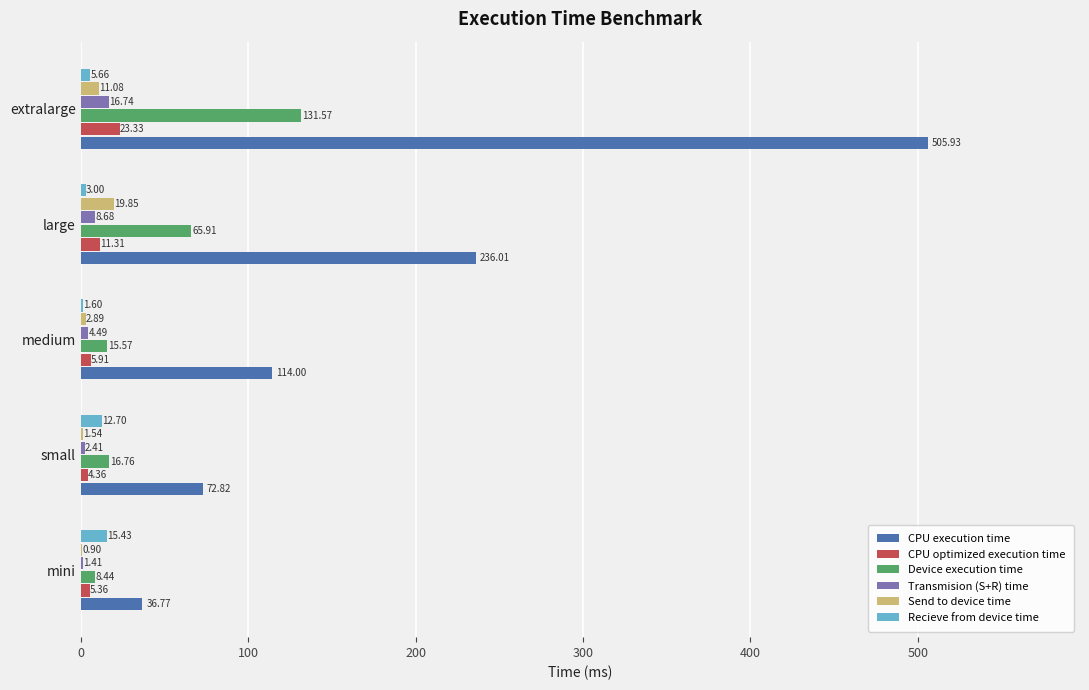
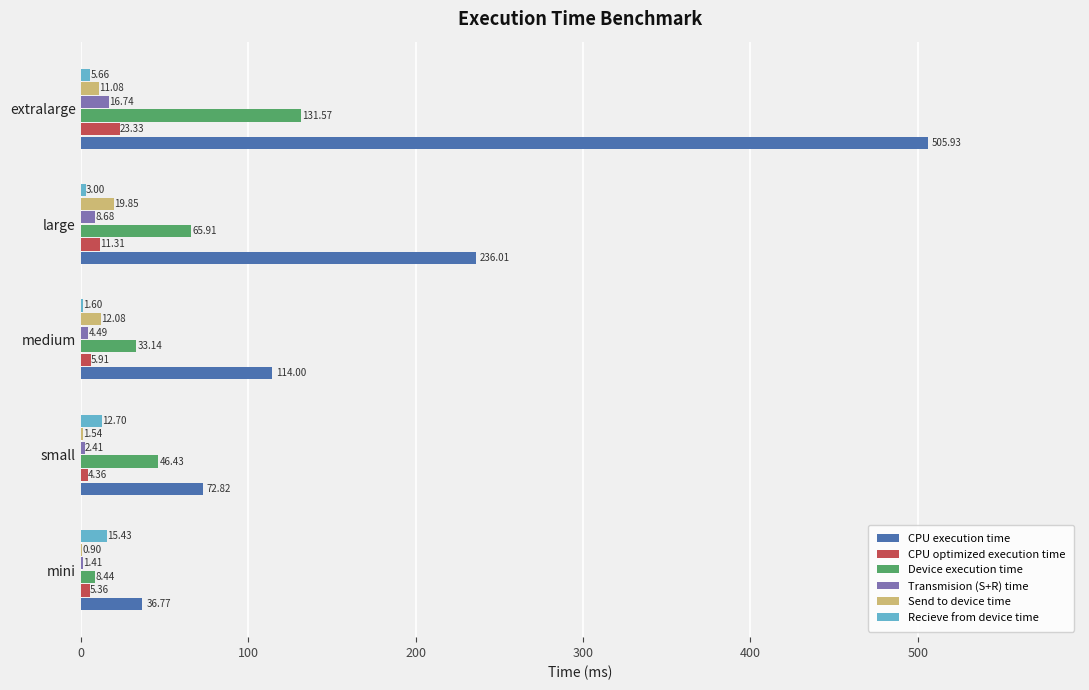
Send to device time, medium: 2.89 -> 12.08
Device execution time, medium: 15.57 -> 33.14
Device execution time, small: 16.76 -> 46.43
